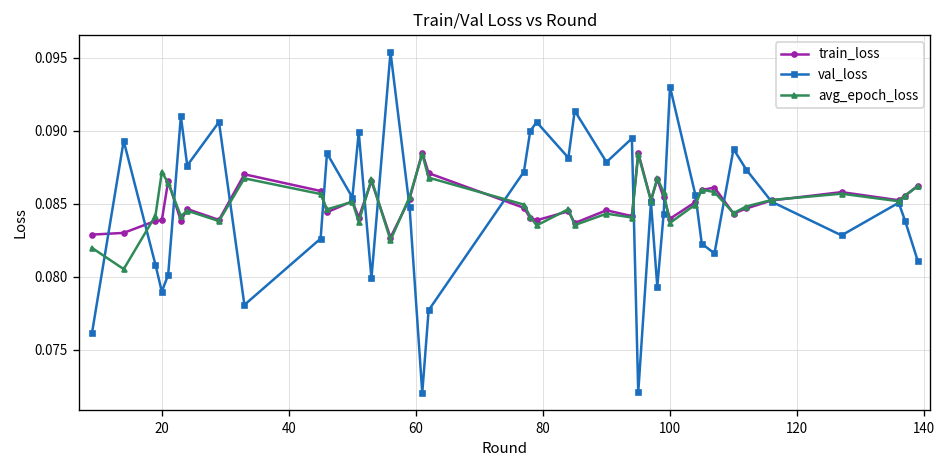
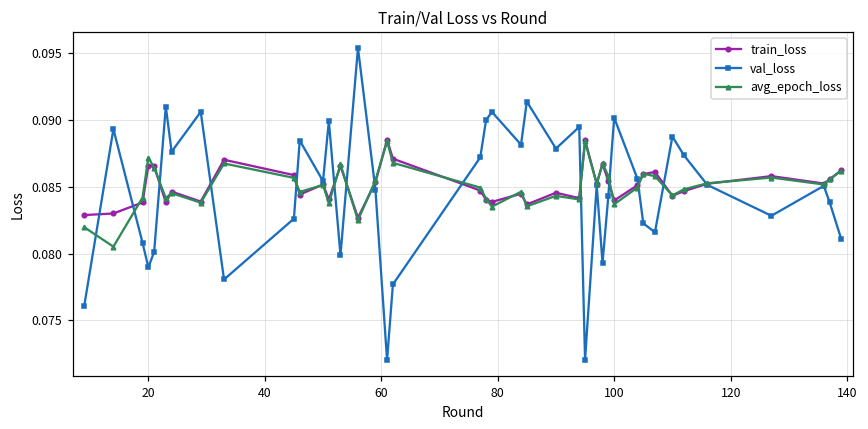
train_loss, 20: 0.0839 -> 0.0866
val_loss, 100: 0.0930 -> 0.0902
